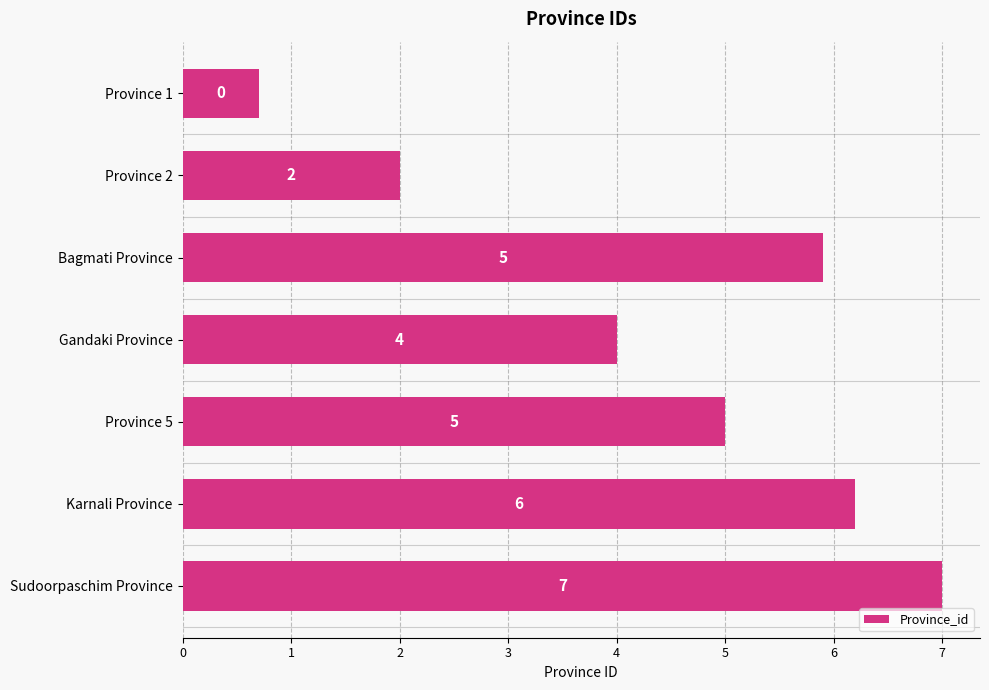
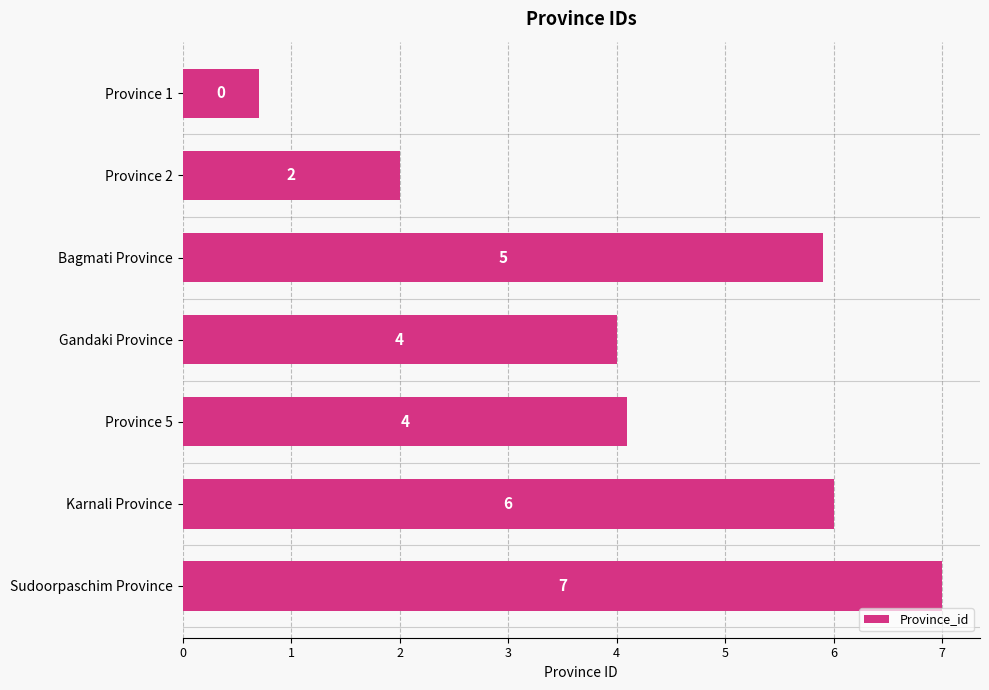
Province 5: 5 -> 4
Karnali Province: 6.2 -> 6.0
